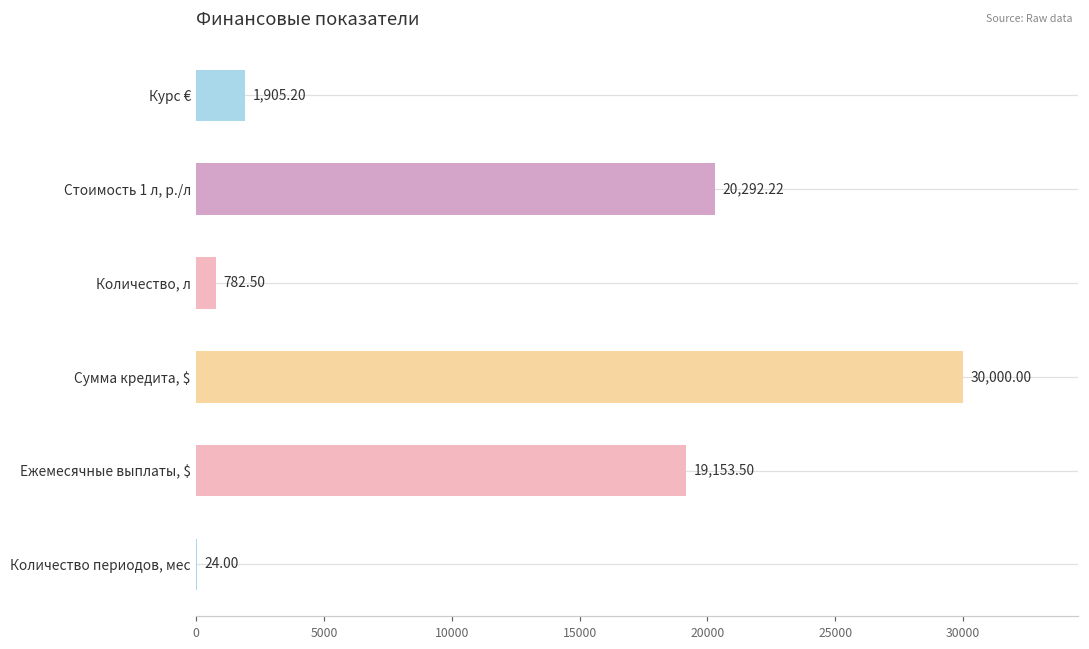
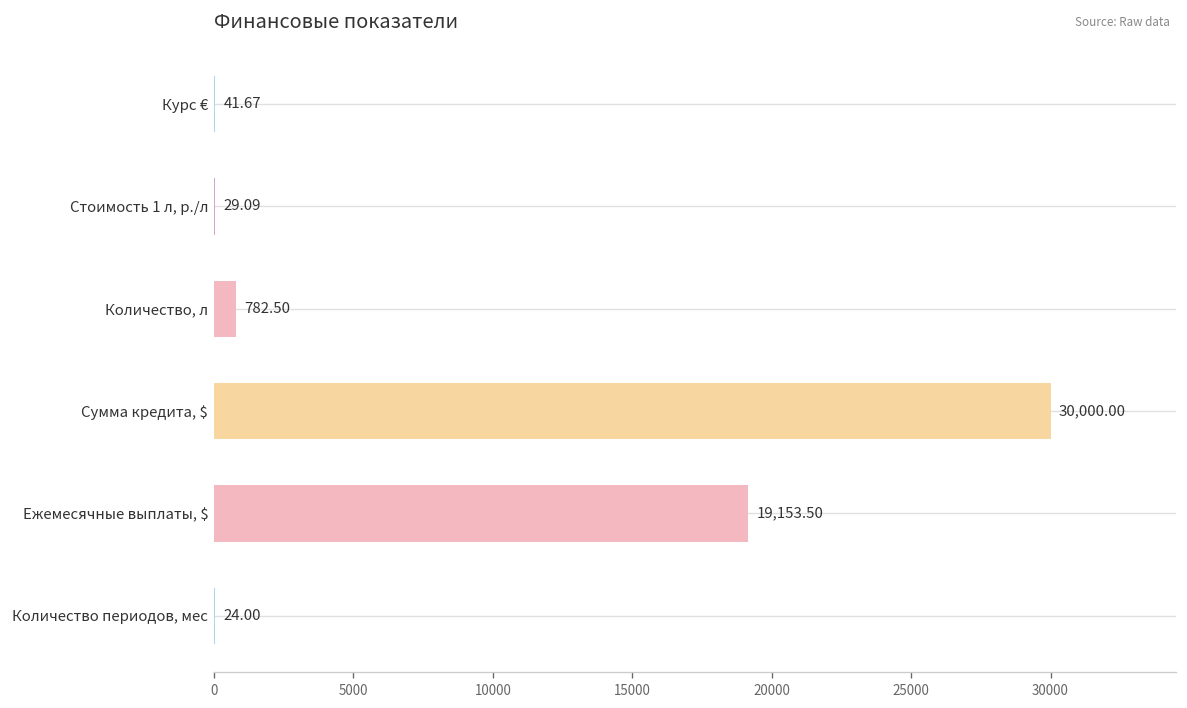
Курс €: 1,905.20 -> 41.67
Стоимость 1 л, р./л: 20,292.22 -> 29.09
